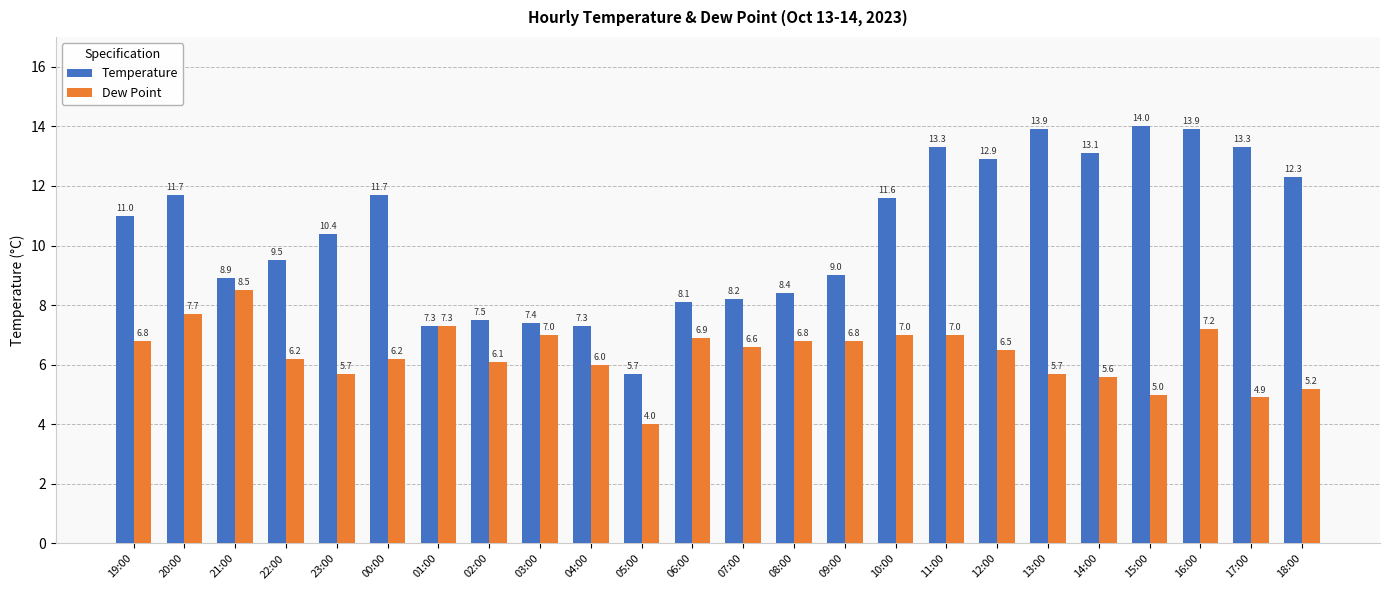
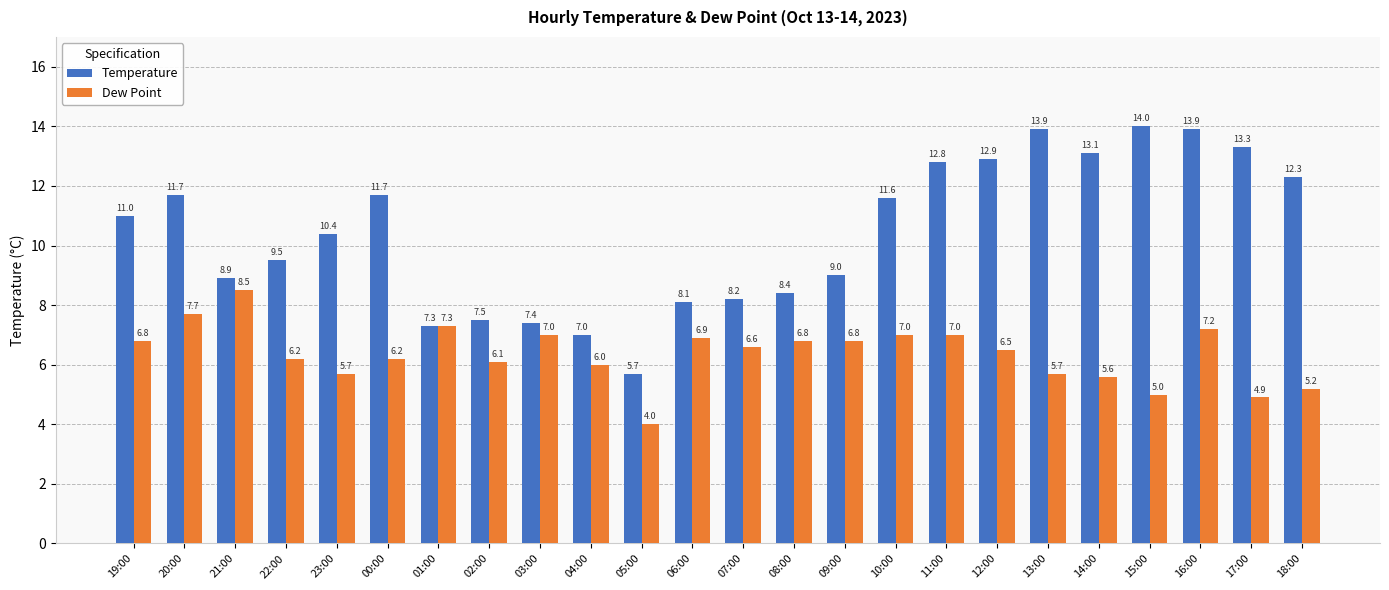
Temperature, 04:00: 7.3 -> 7.0
Temperature, 11:00: 13.3 -> 12.8
